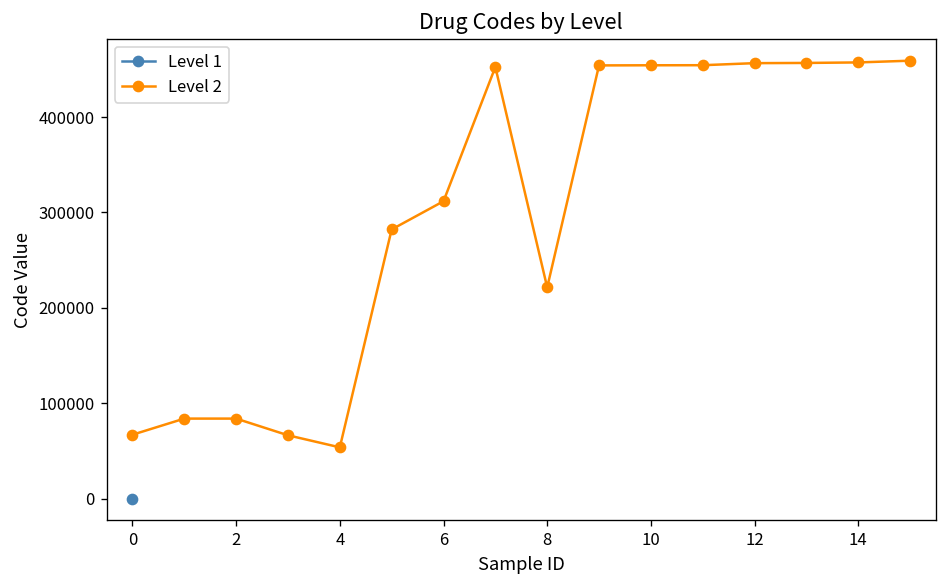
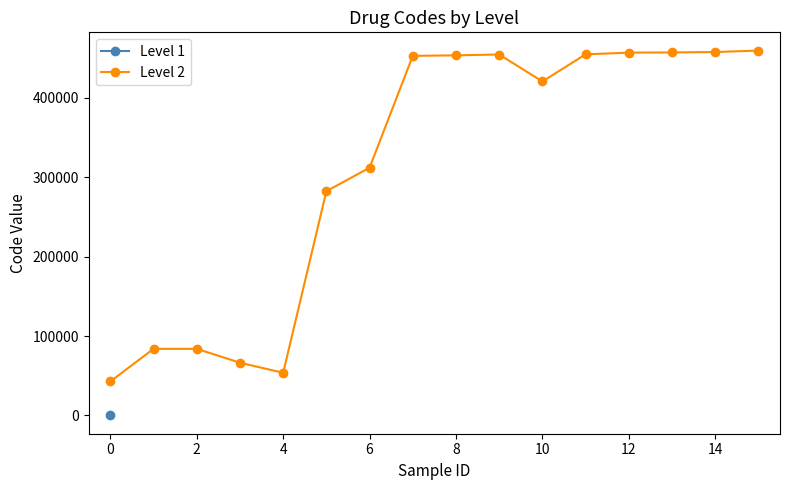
Level 2, 0: 70000 -> 40000
Level 2, 8: 220000 -> 450000
Level 2, 10: 450000 -> 420000
